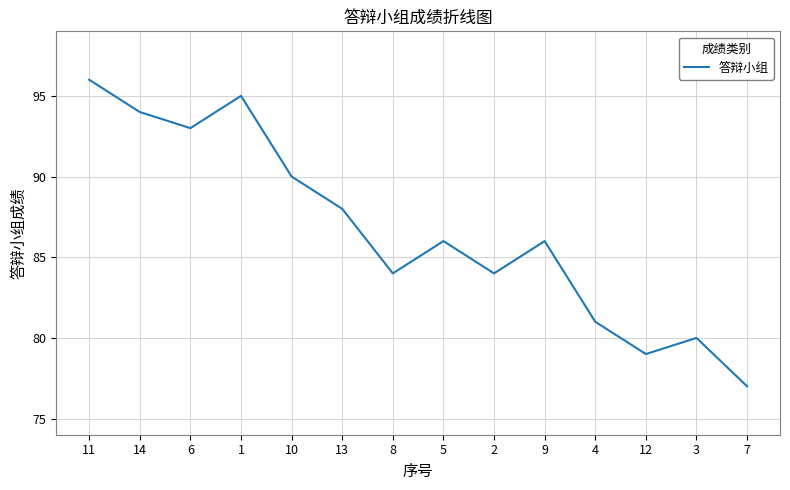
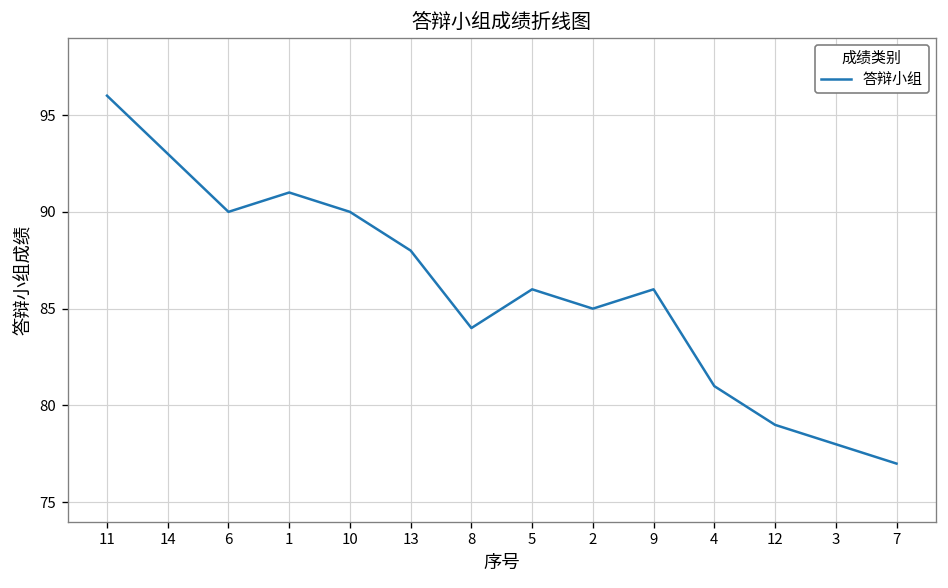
14: 94 -> 93
6: 93 -> 90
1: 95 -> 91
2: 84 -> 85
3: 80 -> 78
